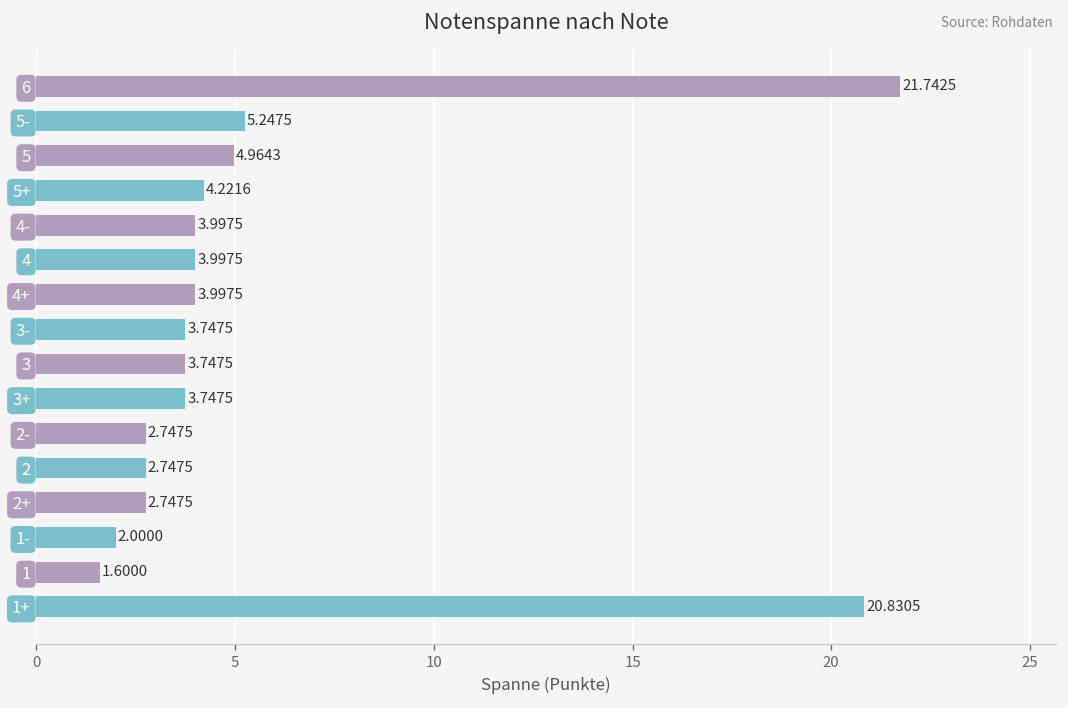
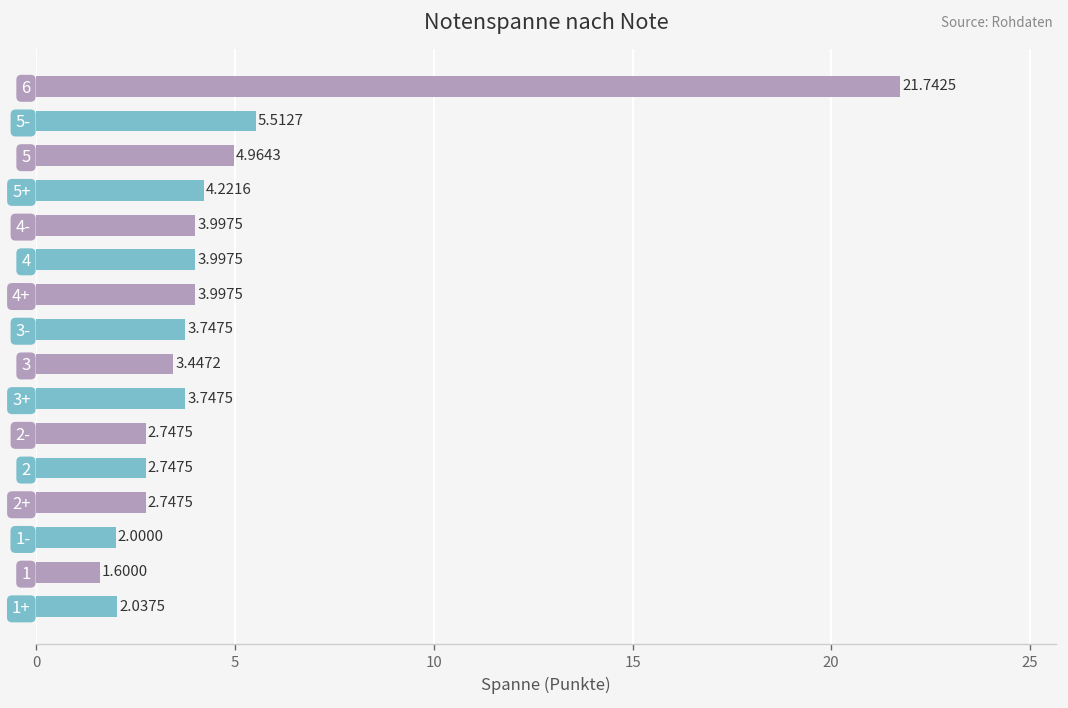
5-: 5.2475 -> 5.5127
3: 3.7475 -> 3.4472
1+: 20.8305 -> 2.0375
